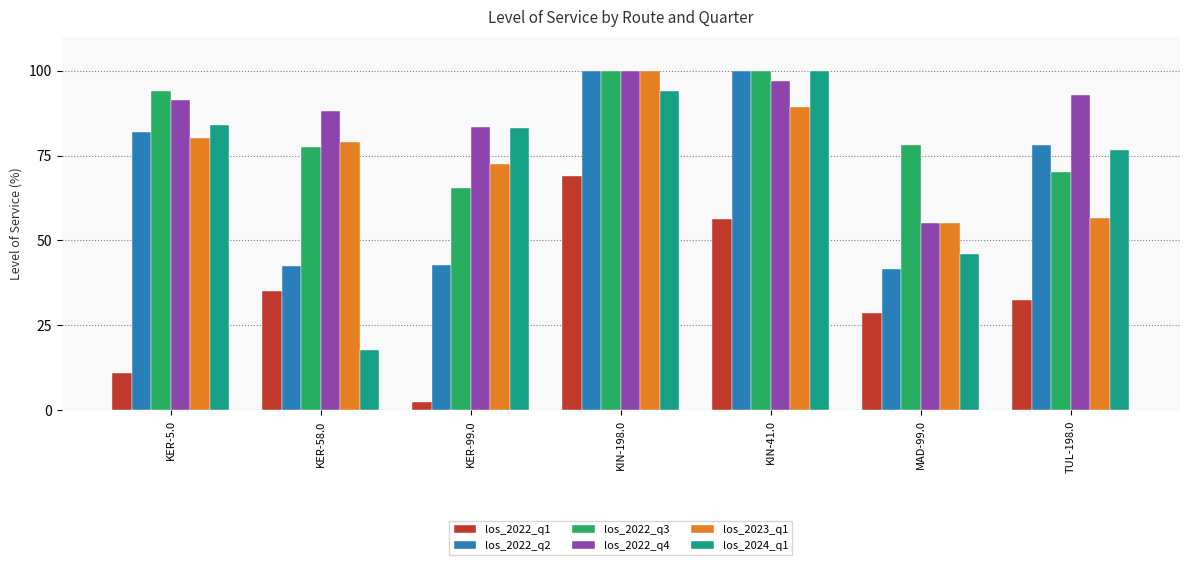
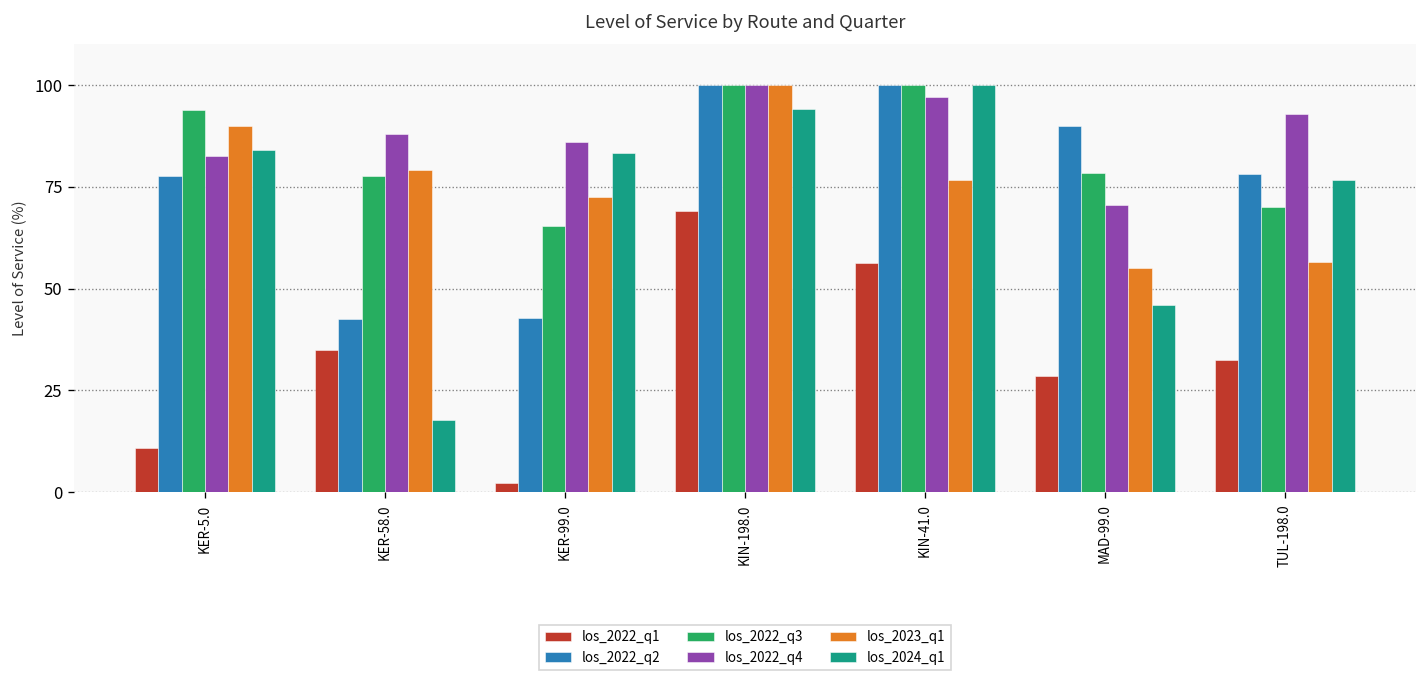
los_2022_q2, KER-5.0: 82 -> 78
los_2022_q4, KER-5.0: 91 -> 83
los_2023_q1, KER-5.0: 80 -> 90
los_2022_q4, KER-99.0: 83 -> 86
los_2023_q1, KIN-41.0: 89 -> 77
los_2022_q2, MAD-99.0: 42 -> 90
los_2022_q4, MAD-99.0: 55 -> 71
